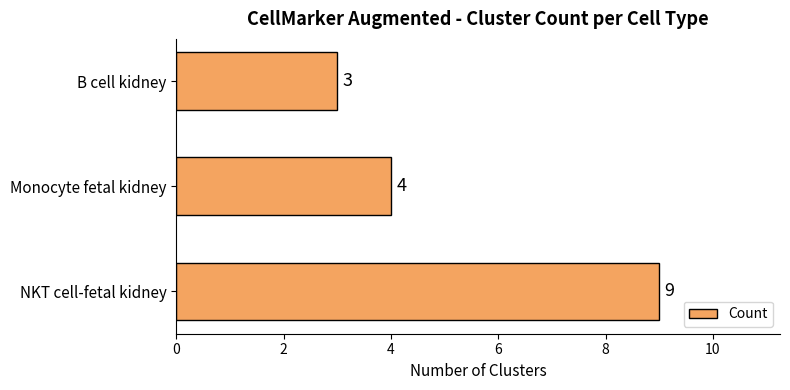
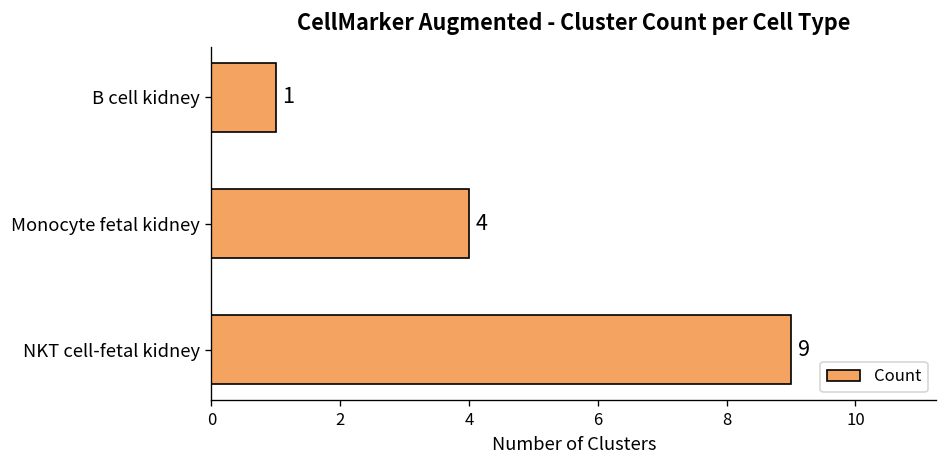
B cell kidney: 3 -> 1
